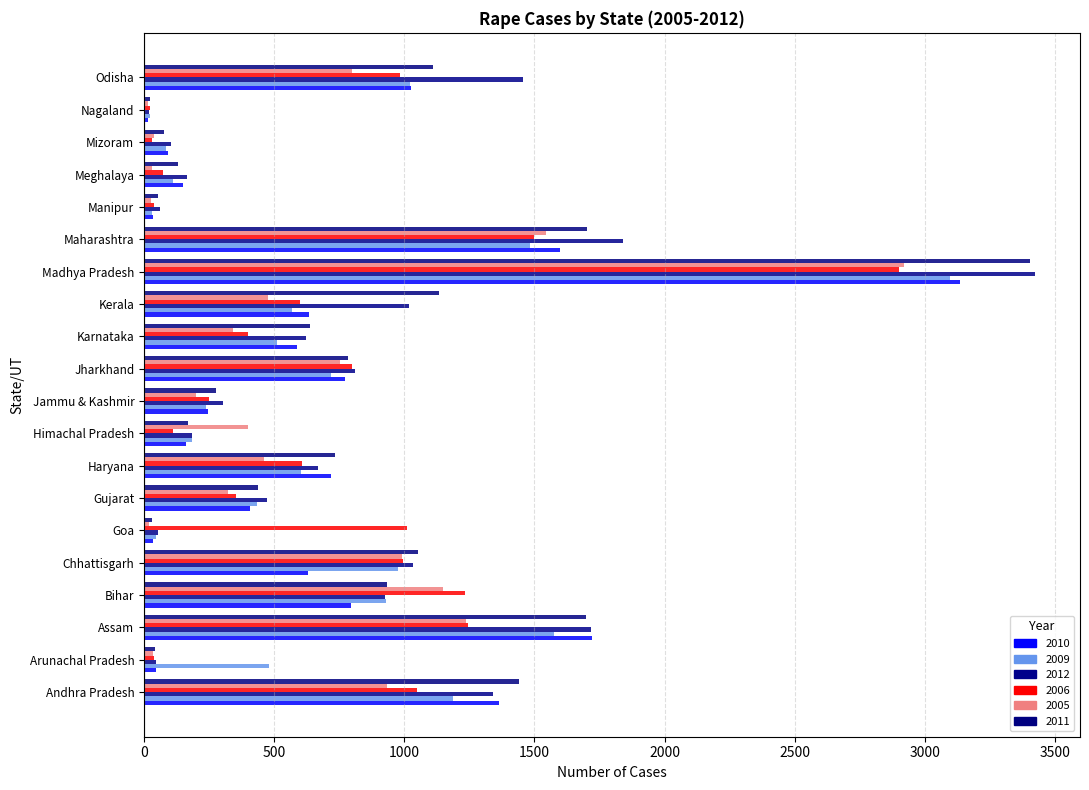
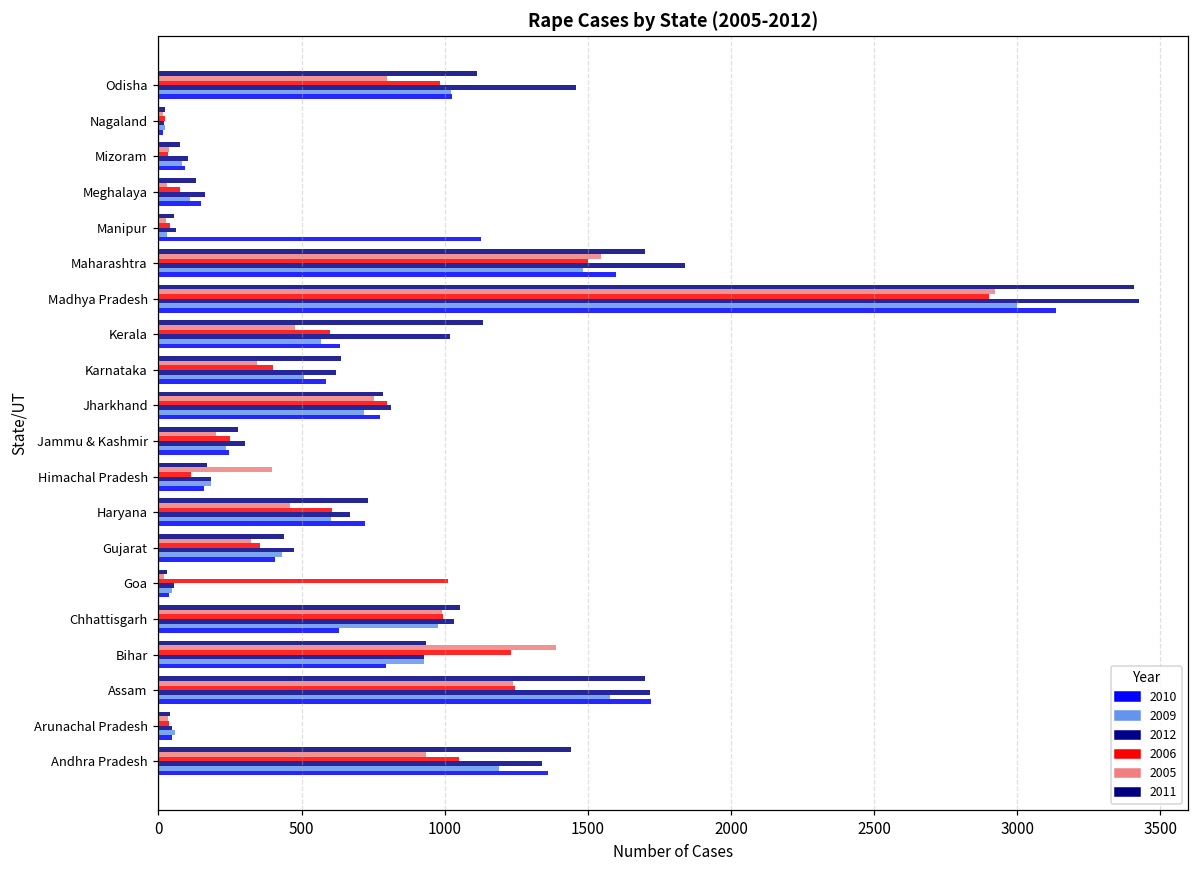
2010, Manipur: 30 -> 1130
2009, Madhya Pradesh: 3100 -> 3000
2005, Bihar: 1150 -> 1390
2009, Arunachal Pradesh: 480 -> 60
